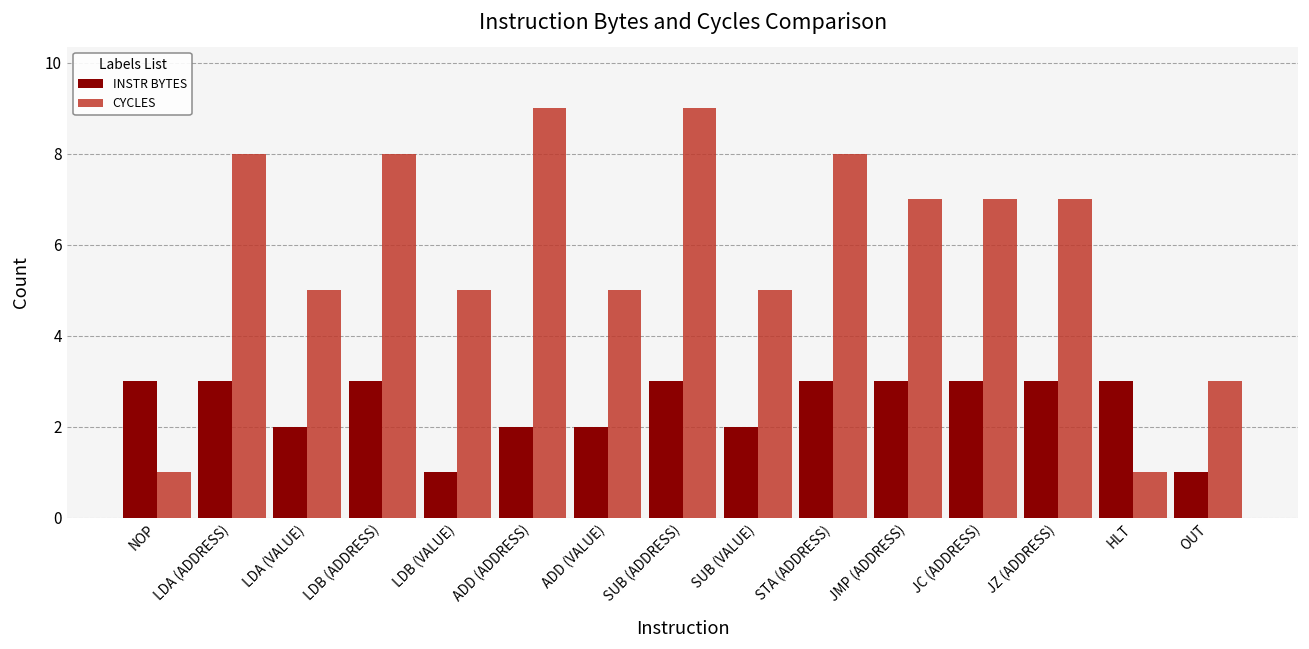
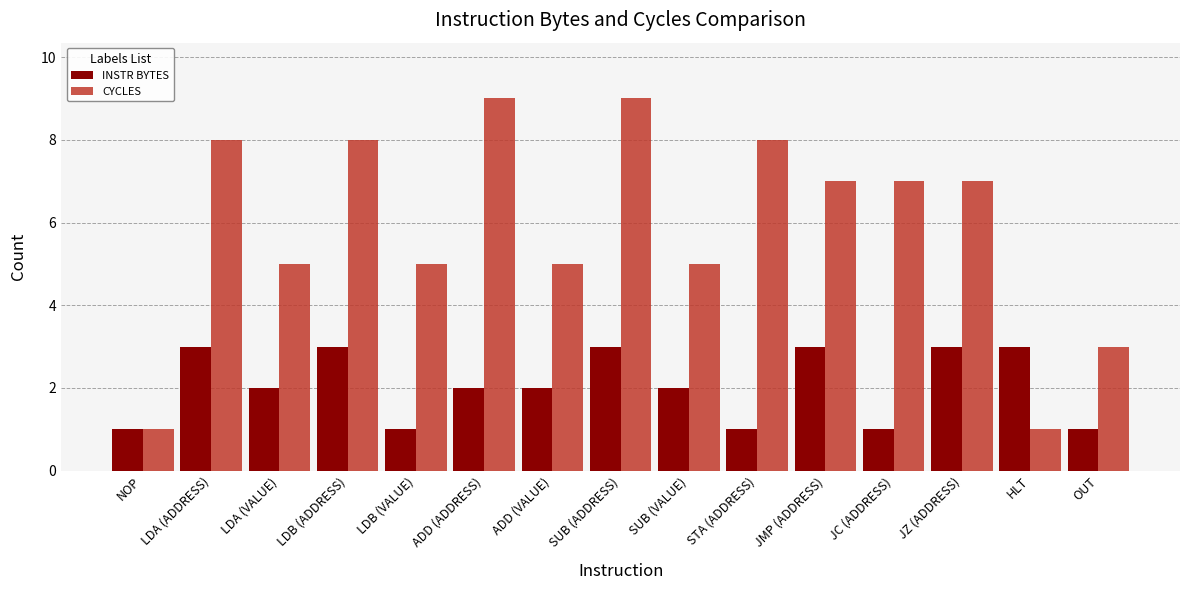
INSTR BYTES, NOP: 3 -> 1
INSTR BYTES, STA (ADDRESS): 3 -> 1
INSTR BYTES, JC (ADDRESS): 3 -> 1
